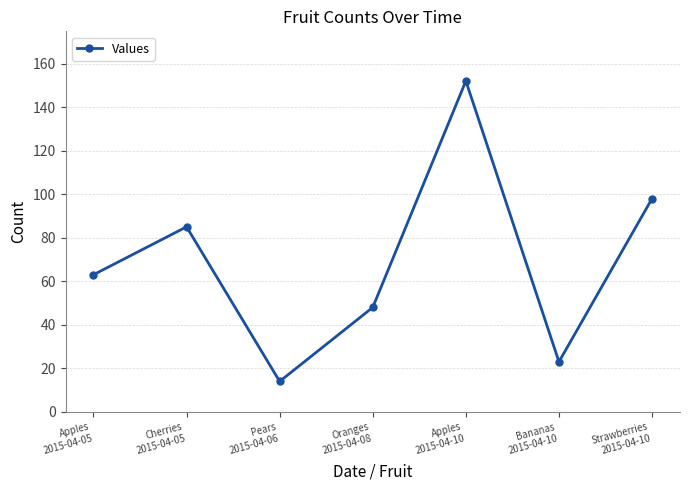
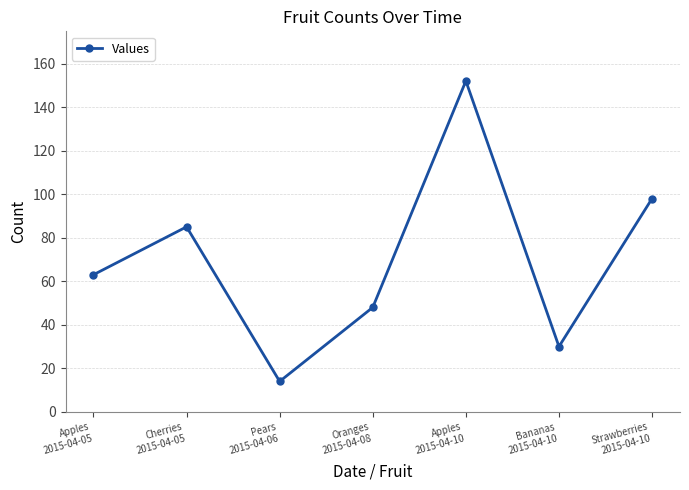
Bananas 2015-04-10: 23 -> 30
